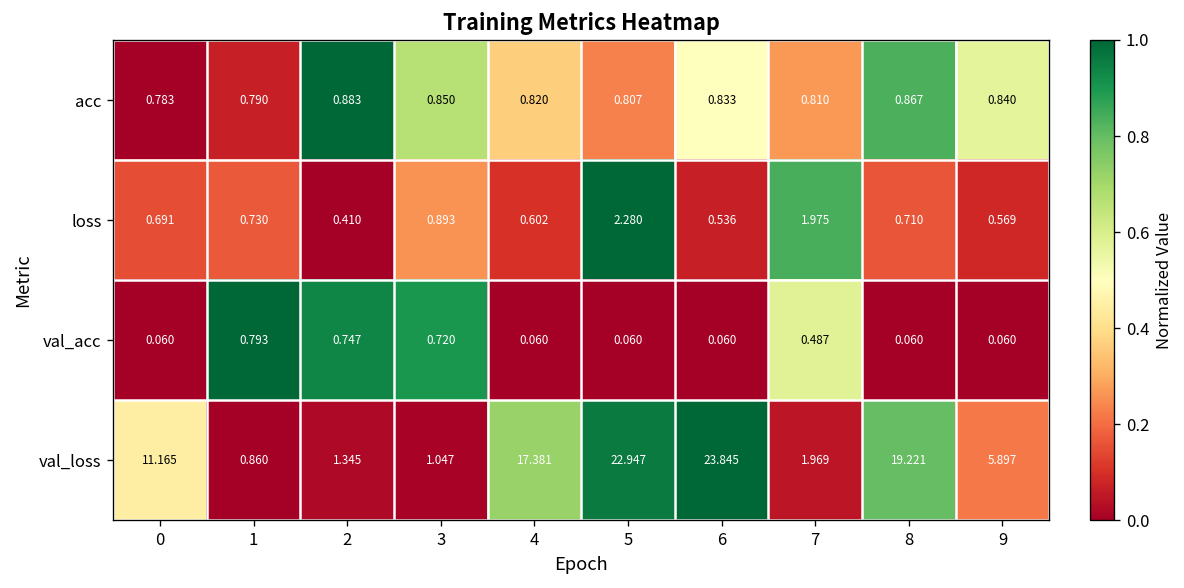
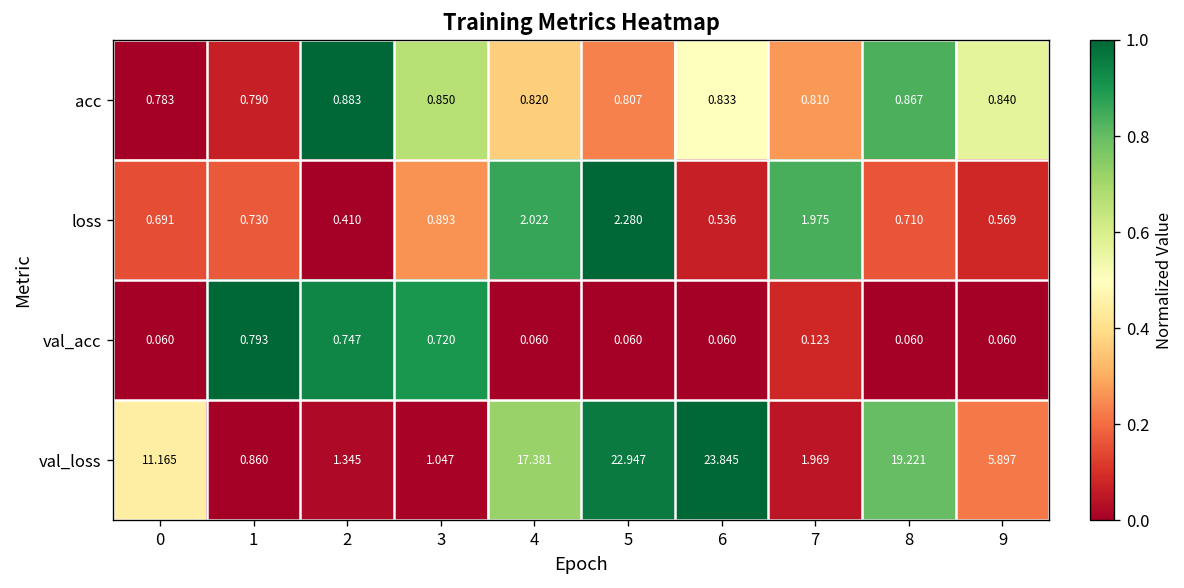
loss, 4: 0.602 -> 2.022
val_acc, 7: 0.487 -> 0.123
